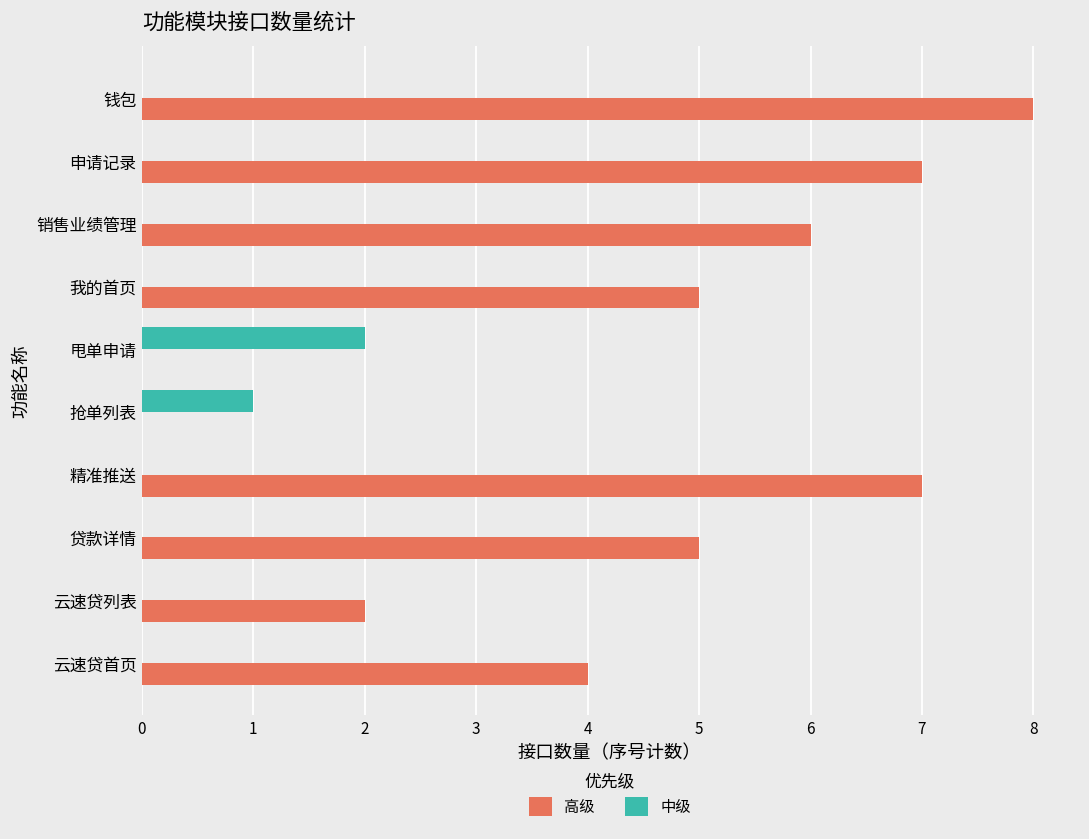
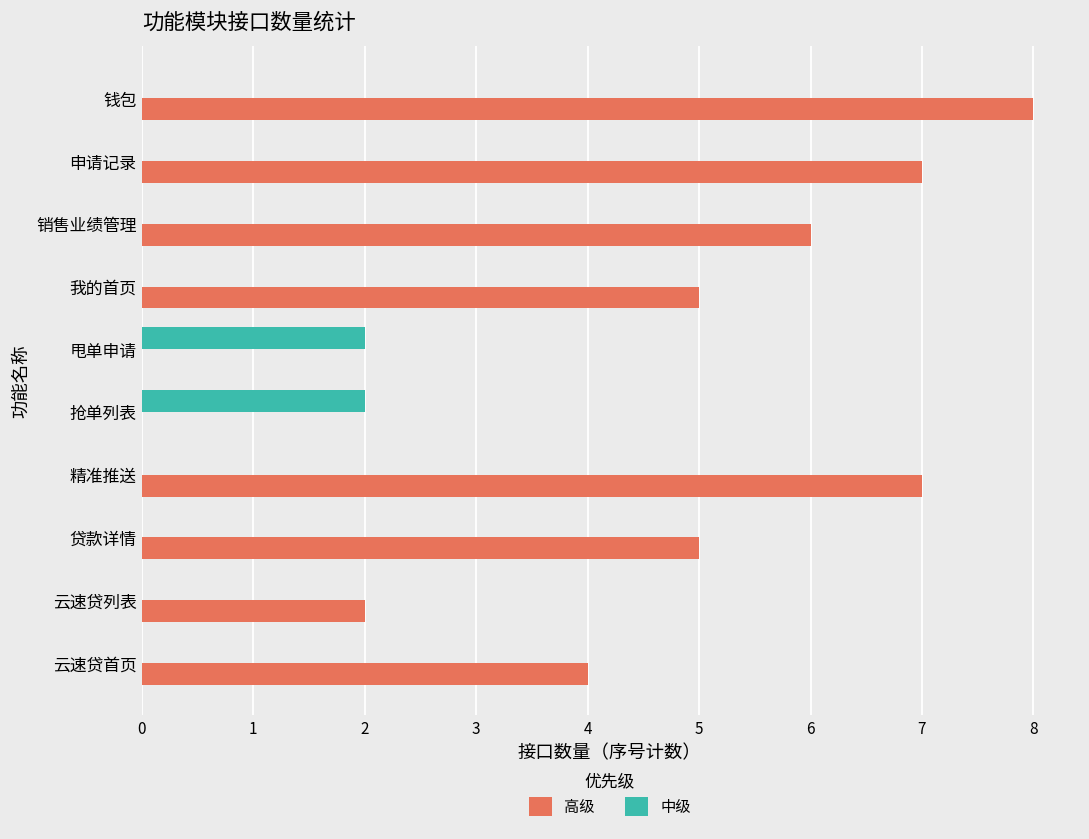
中级, 抢单列表: 1 -> 2
